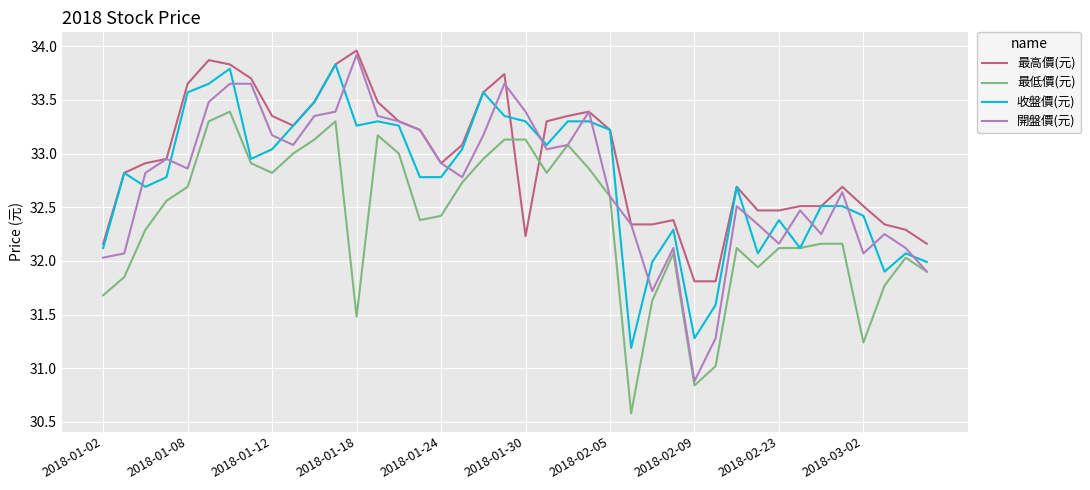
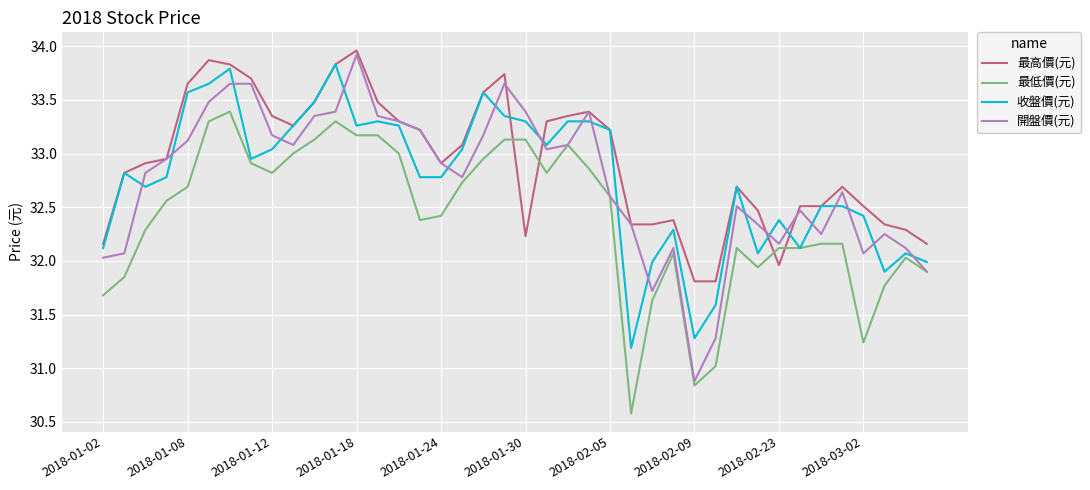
開盤價(元), 2018-01-08: 32.86 -> 33.12
最低價(元), 2018-01-18: 31.48 -> 33.17
最高價(元), 2018-02-23: 32.47 -> 31.96
